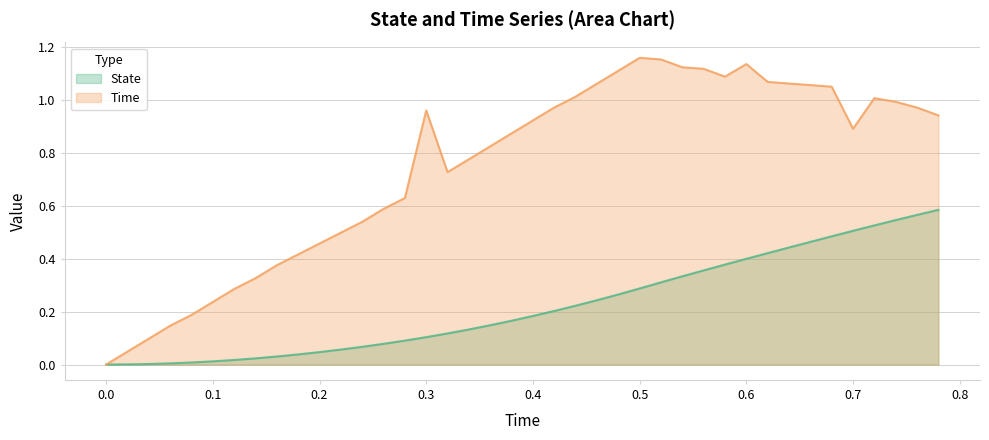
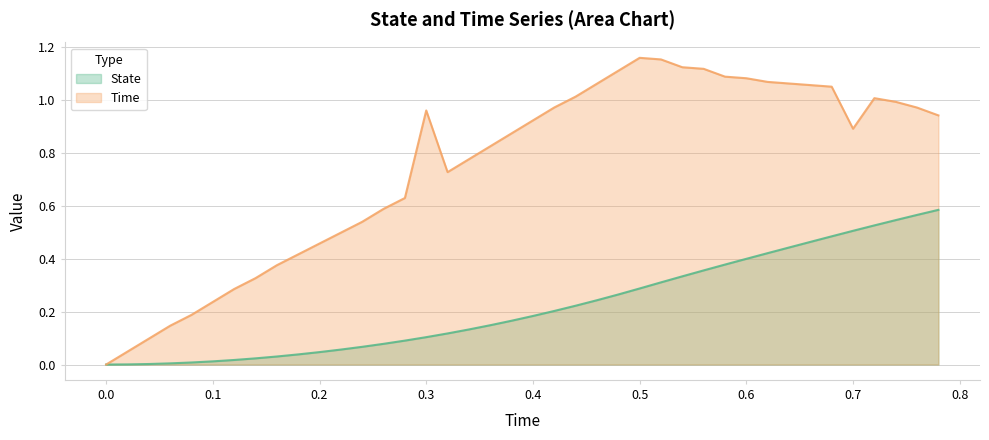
Time, 0.6: 1.14 -> 1.08
